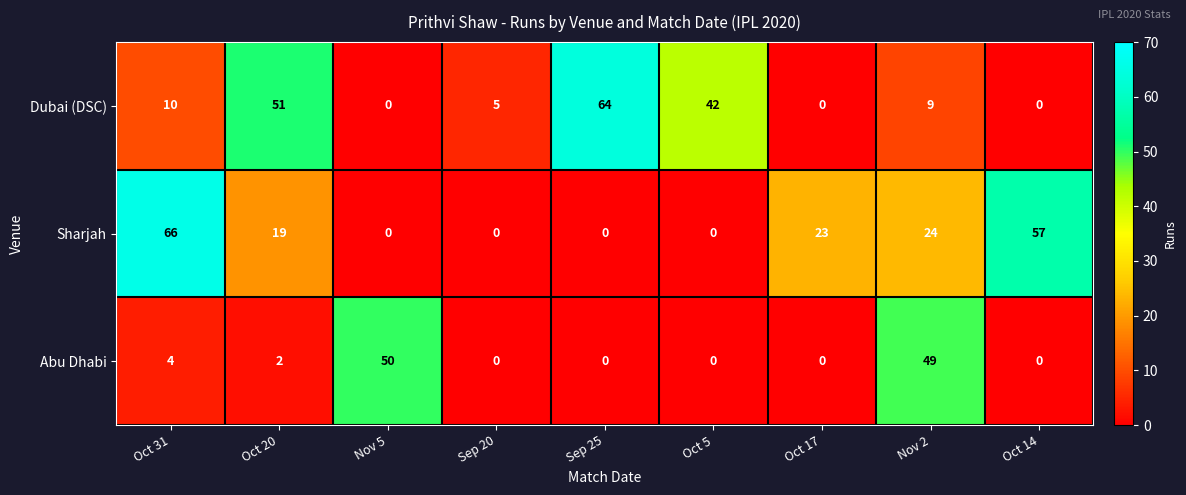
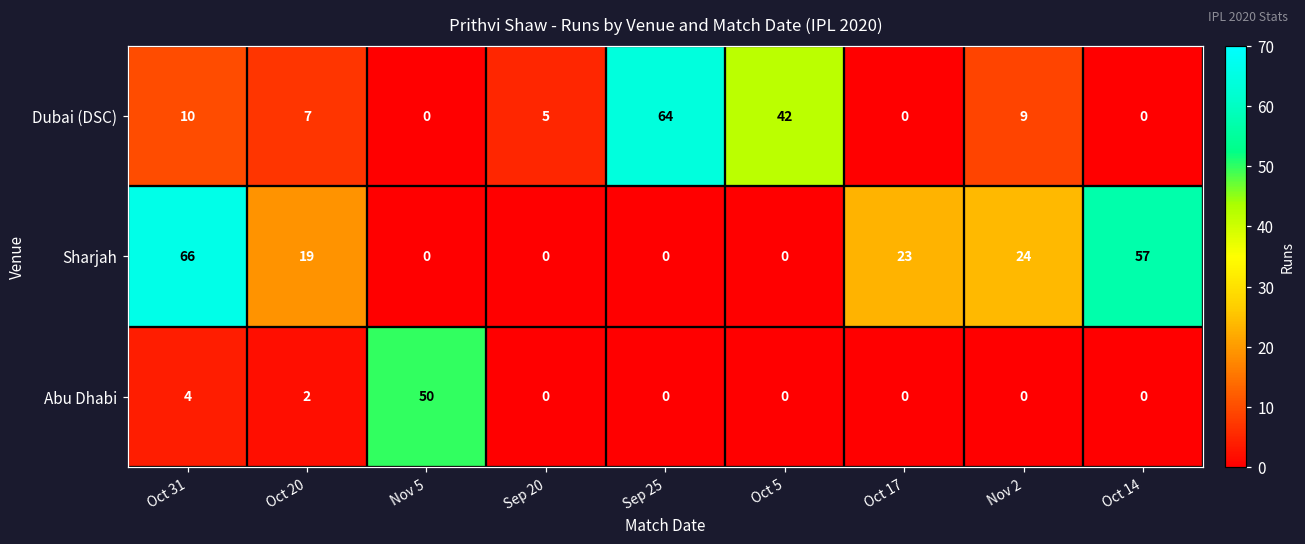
Dubai (DSC), Oct 20: 51 -> 7
Abu Dhabi, Nov 2: 49 -> 0
